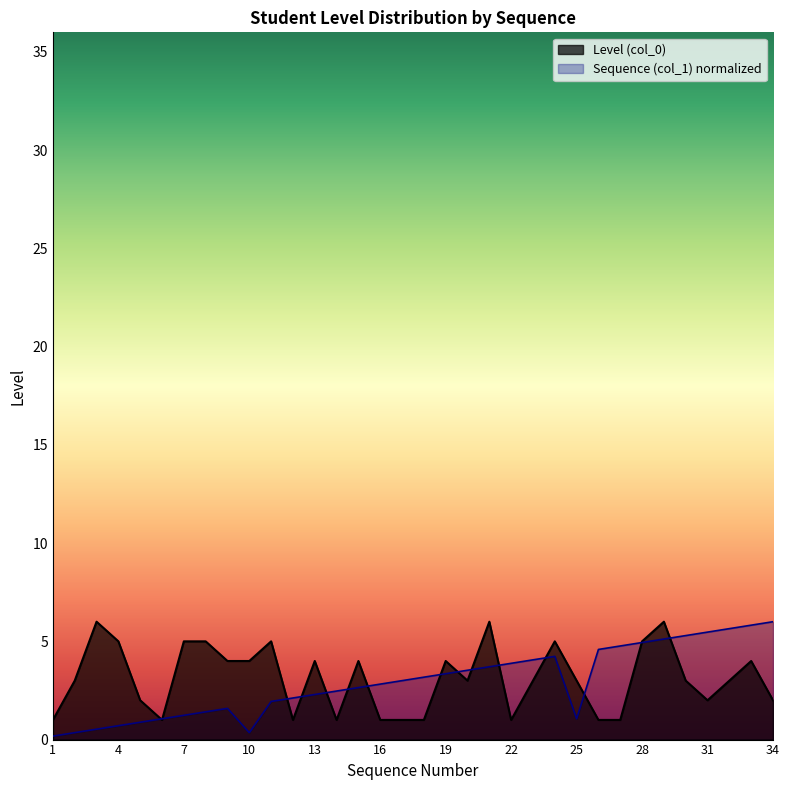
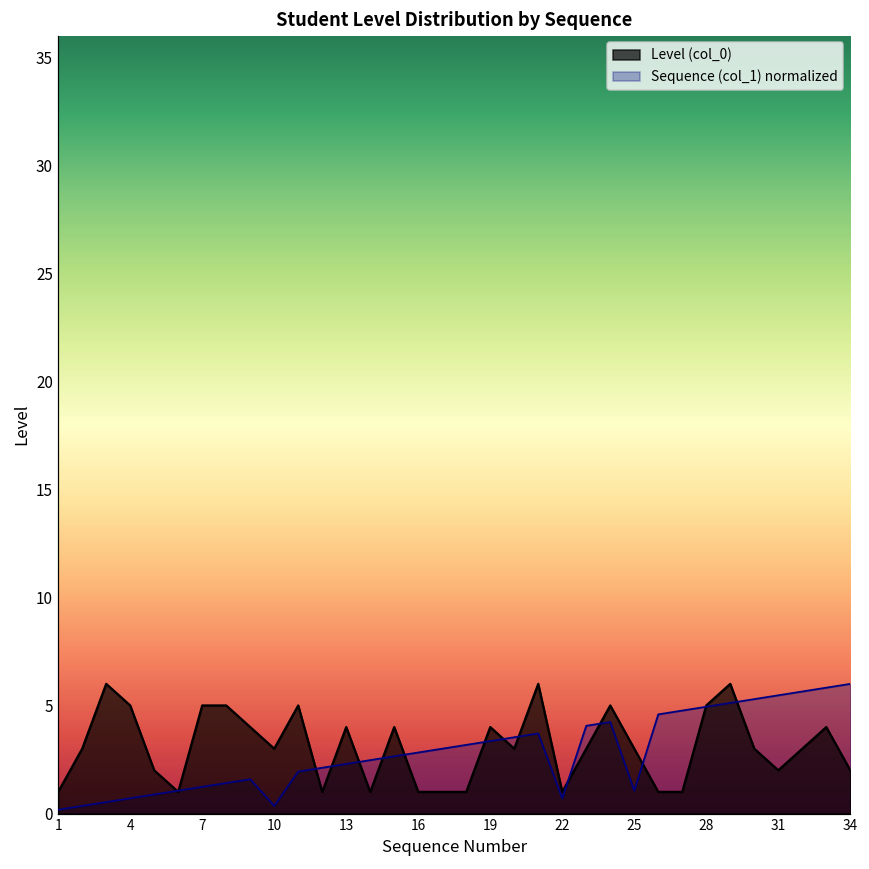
Level (col_0), 10: 4 -> 3
Sequence (col_1) normalized, 22: 3.9 -> 0.7
